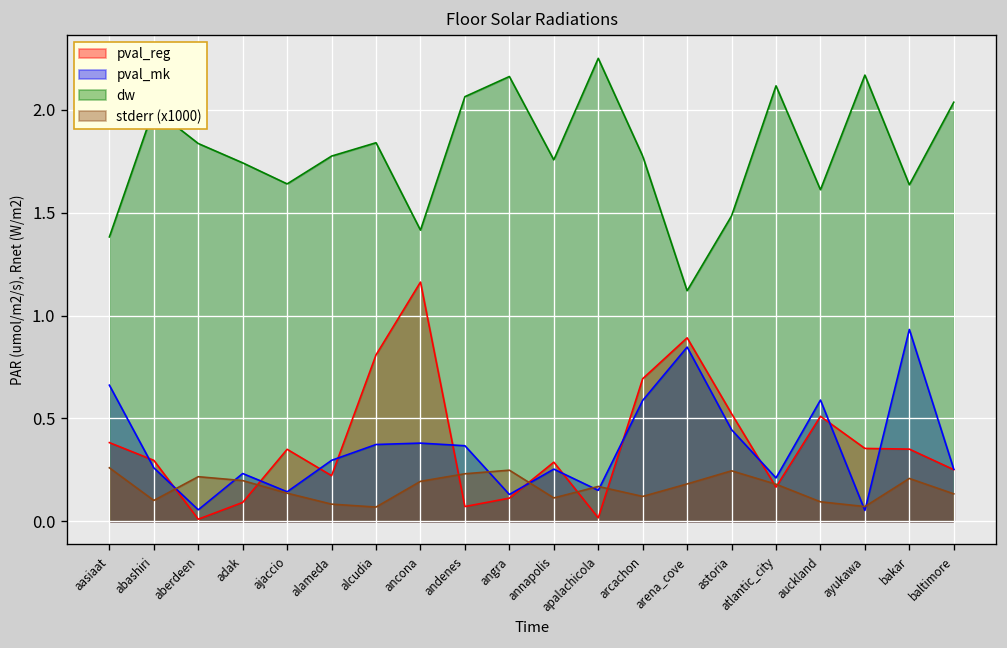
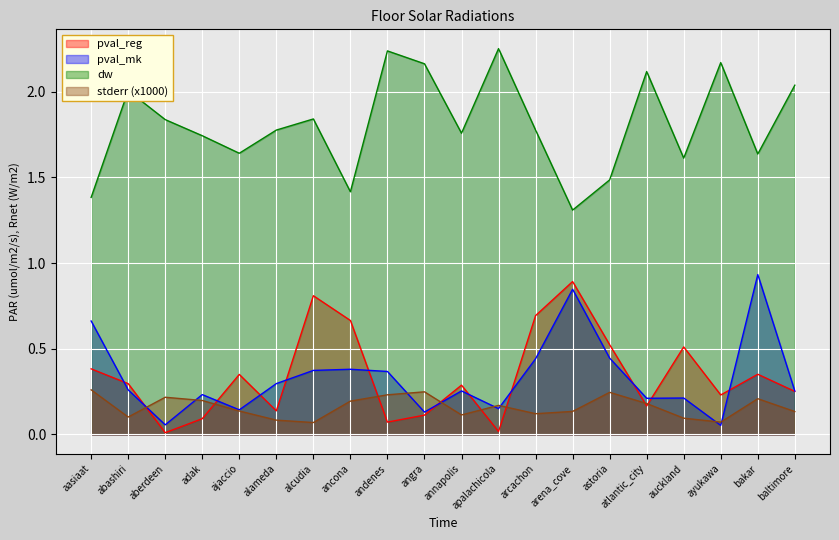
pval_reg, alameda: 0.22 -> 0.14
pval_reg, ancona: 1.16 -> 0.66
dw, andenes: 2.06 -> 2.24
pval_mk, arcachon: 0.59 -> 0.44
dw, arena_cove: 1.12 -> 1.31
stderr (x1000), arena_cove: 0.18 -> 0.13
pval_mk, auckland: 0.59 -> 0.21
pval_reg, ayukawa: 0.35 -> 0.23
